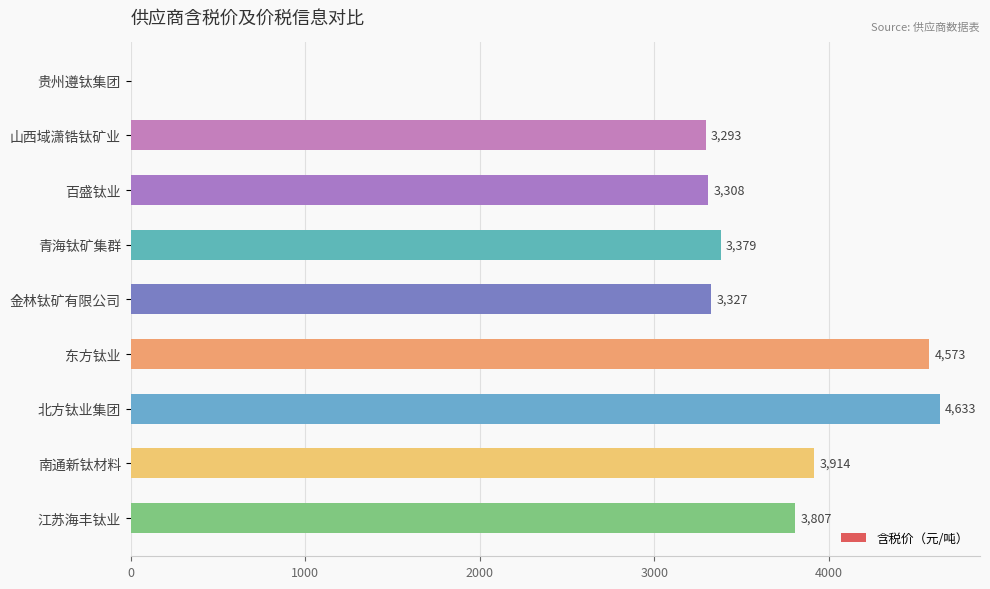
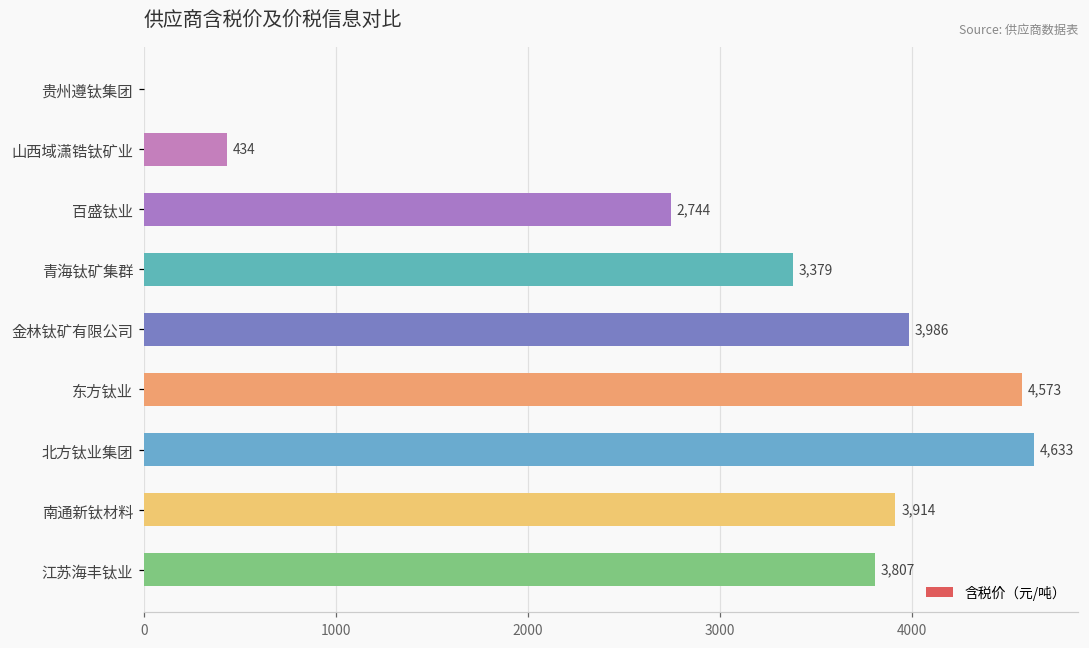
山西域潇锆钛矿业: 3,293 -> 434
百盛钛业: 3,308 -> 2,744
金林钛矿有限公司: 3,327 -> 3,986
